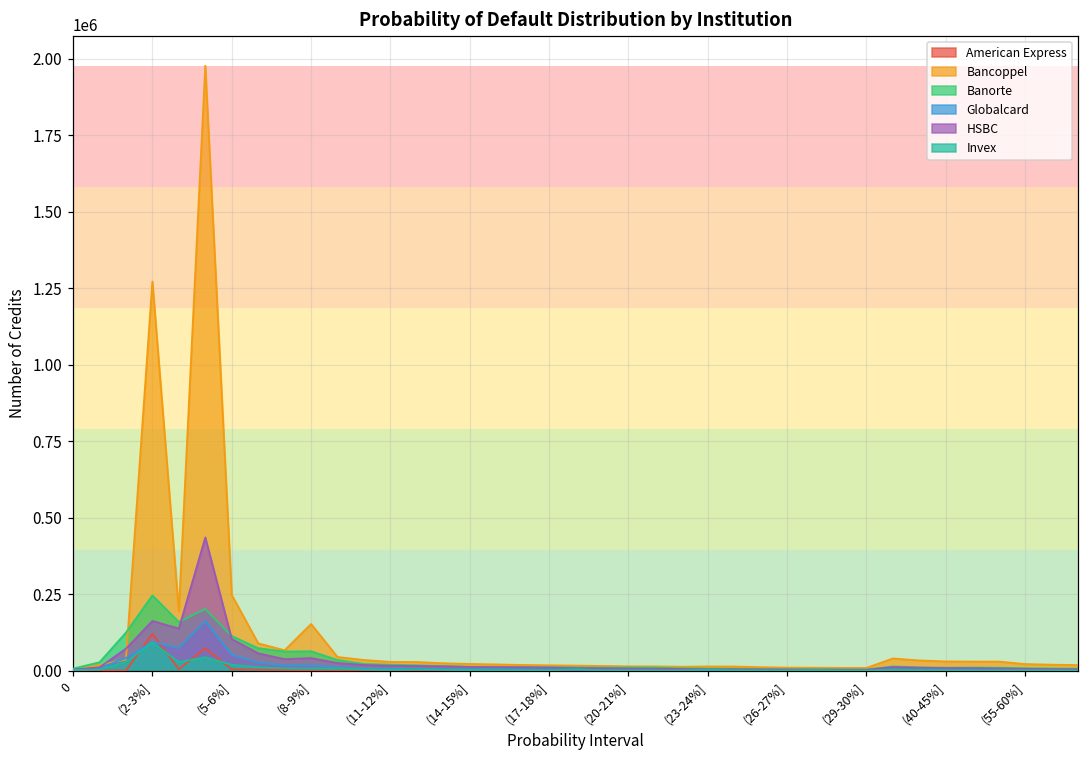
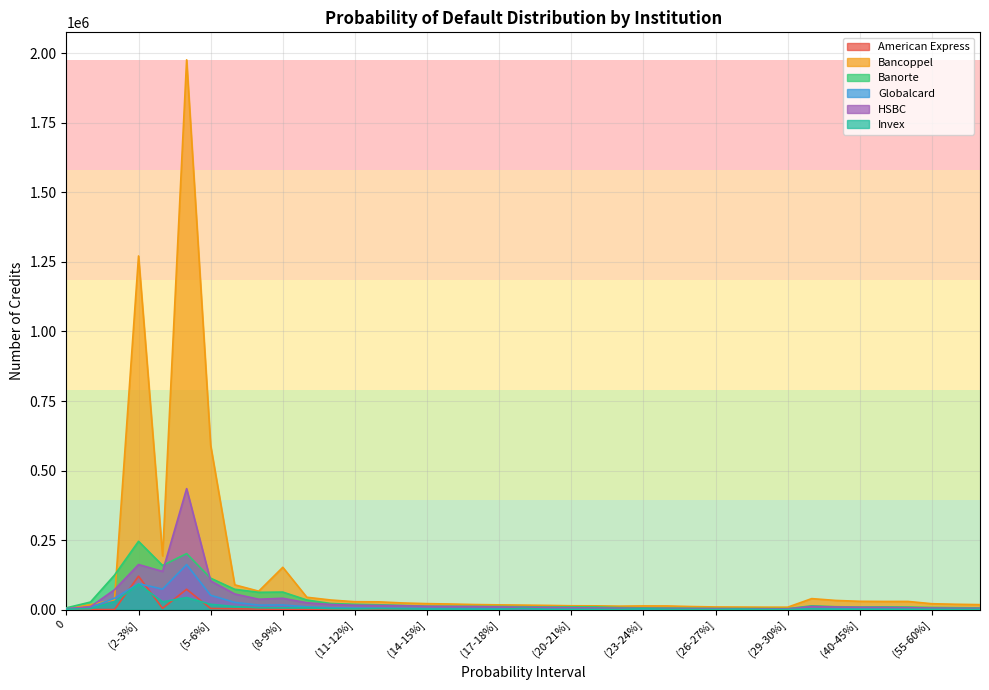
Bancoppel, (5-6%]: 250000 -> 590000
